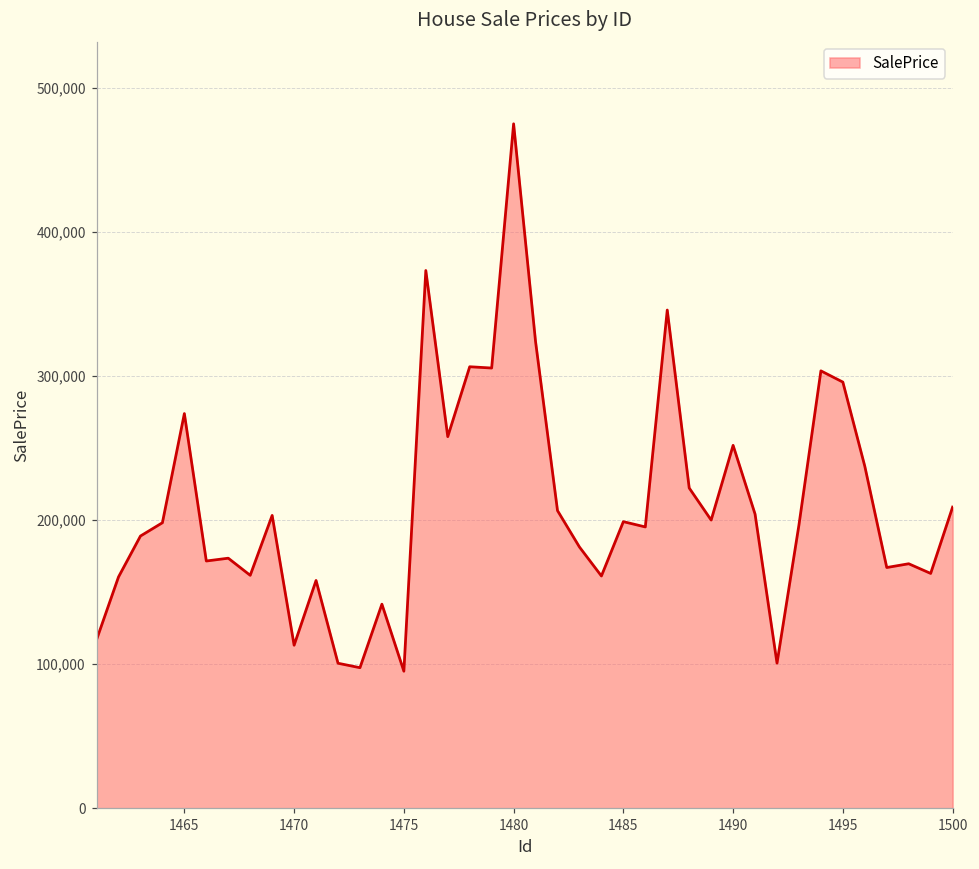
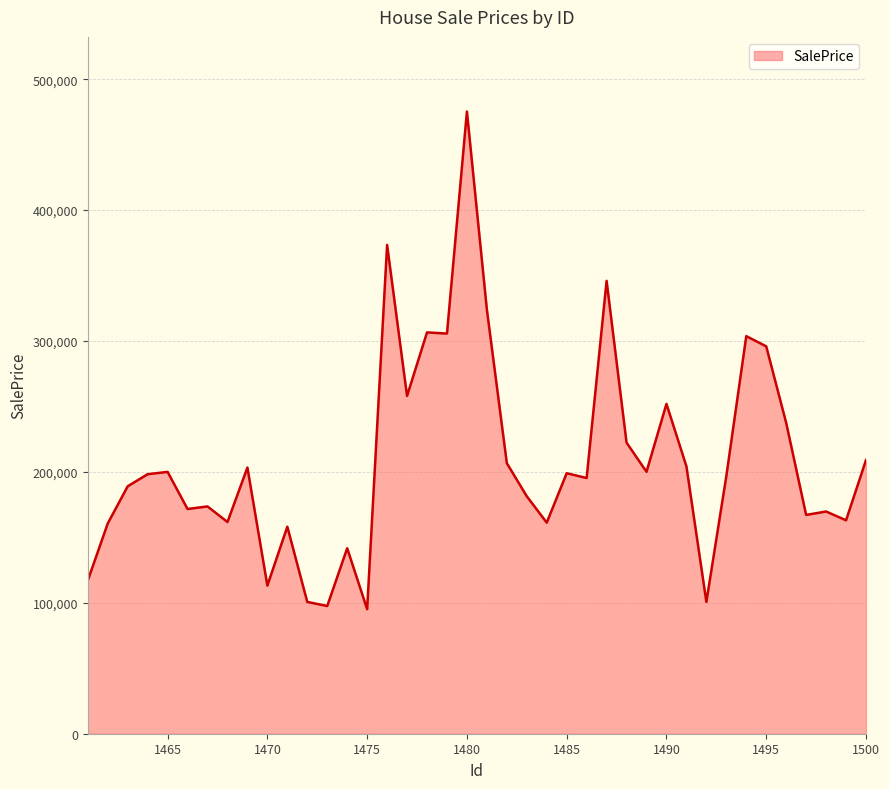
1465: 274,000 -> 200,000
